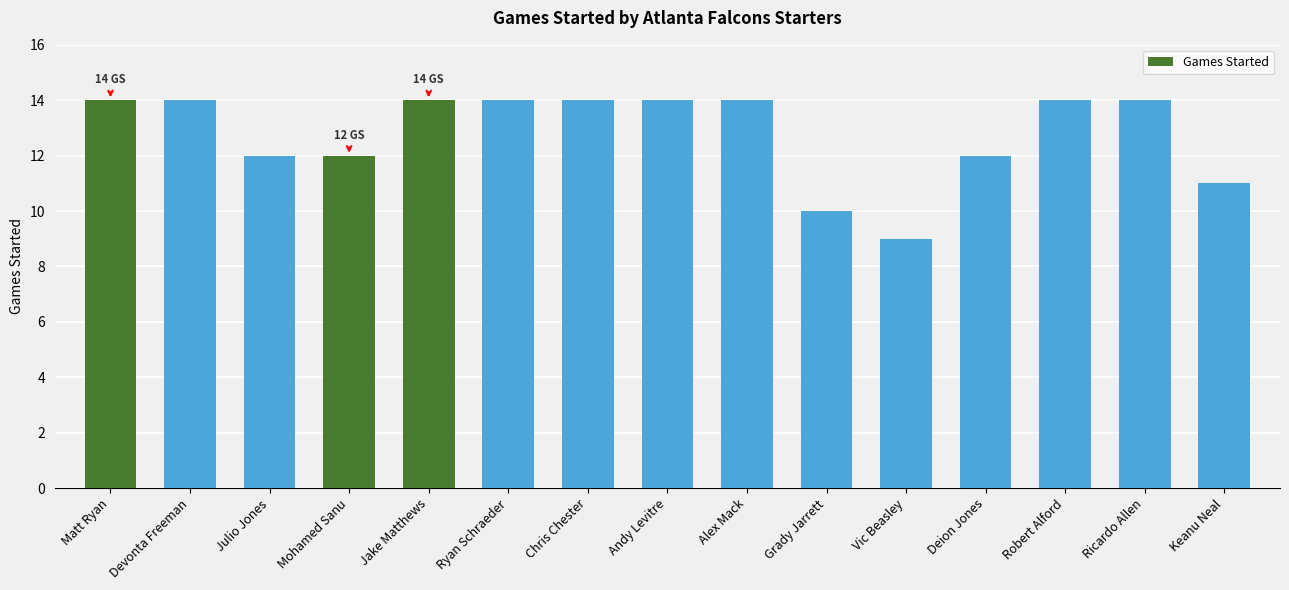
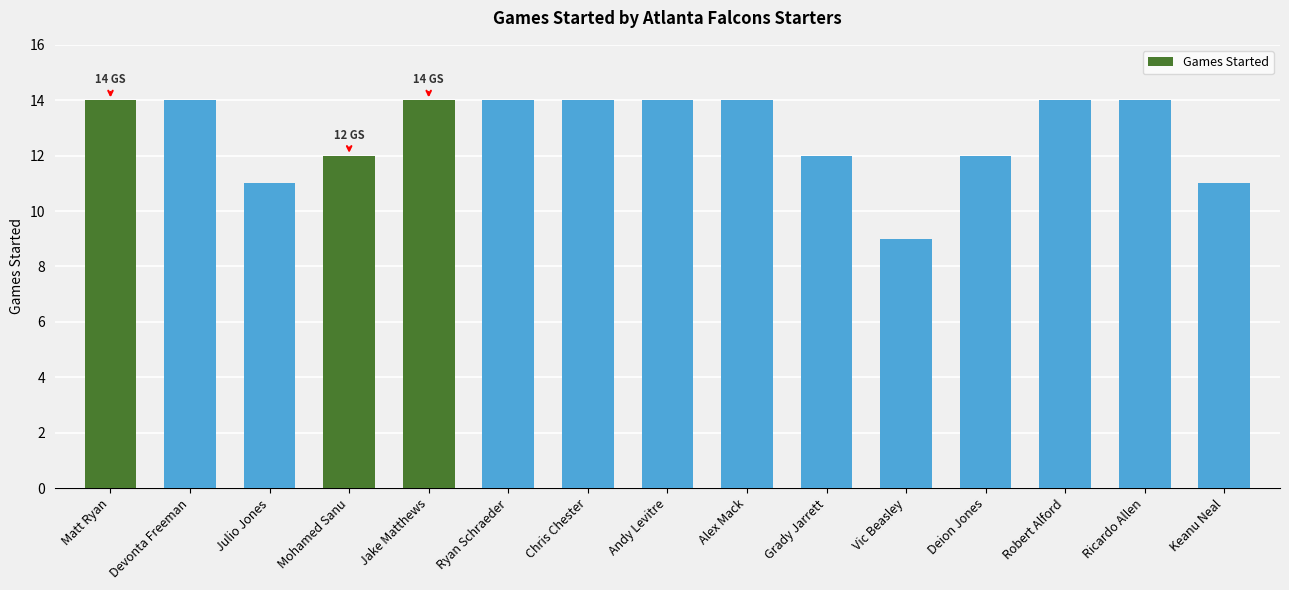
Julio Jones: 12 -> 11
Grady Jarrett: 10 -> 12
